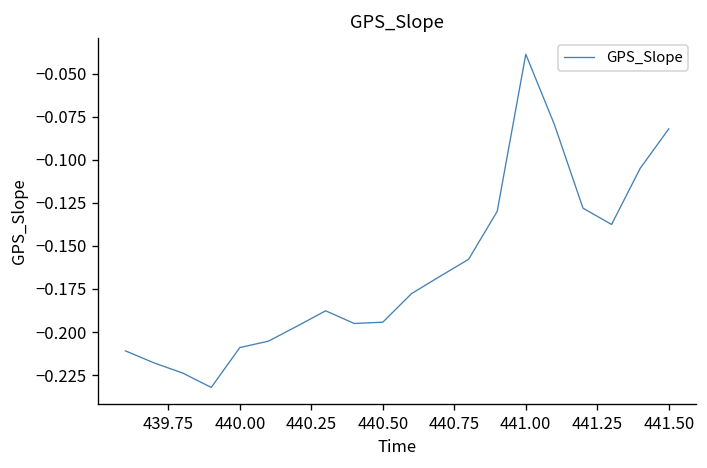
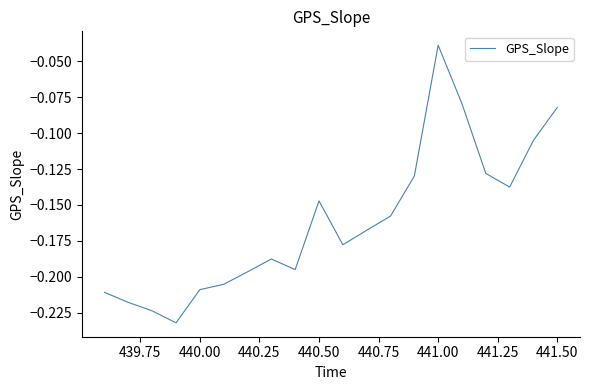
440.50: -0.194 -> -0.147
